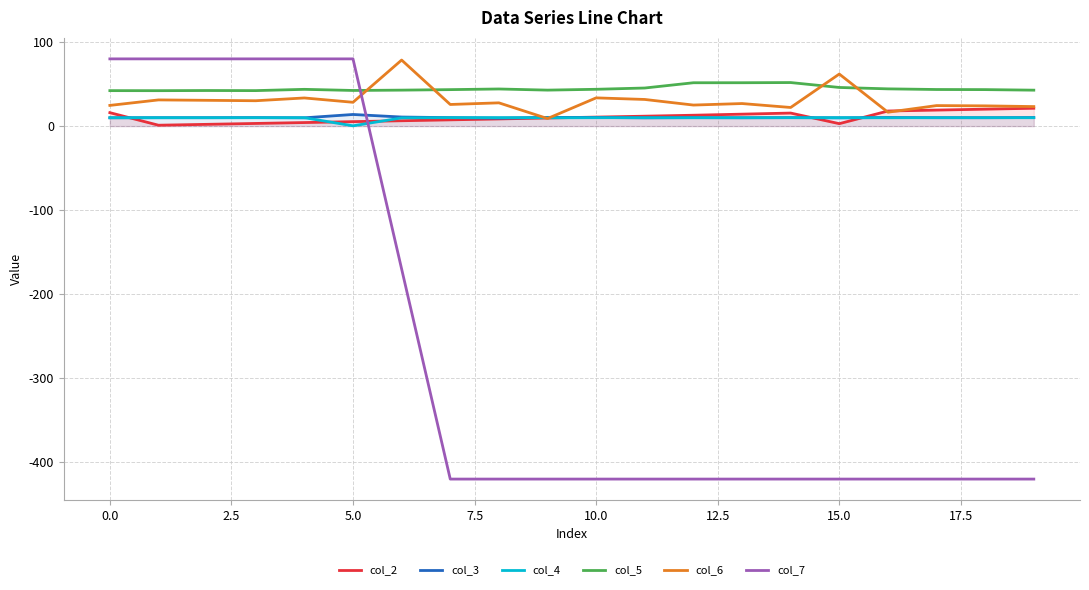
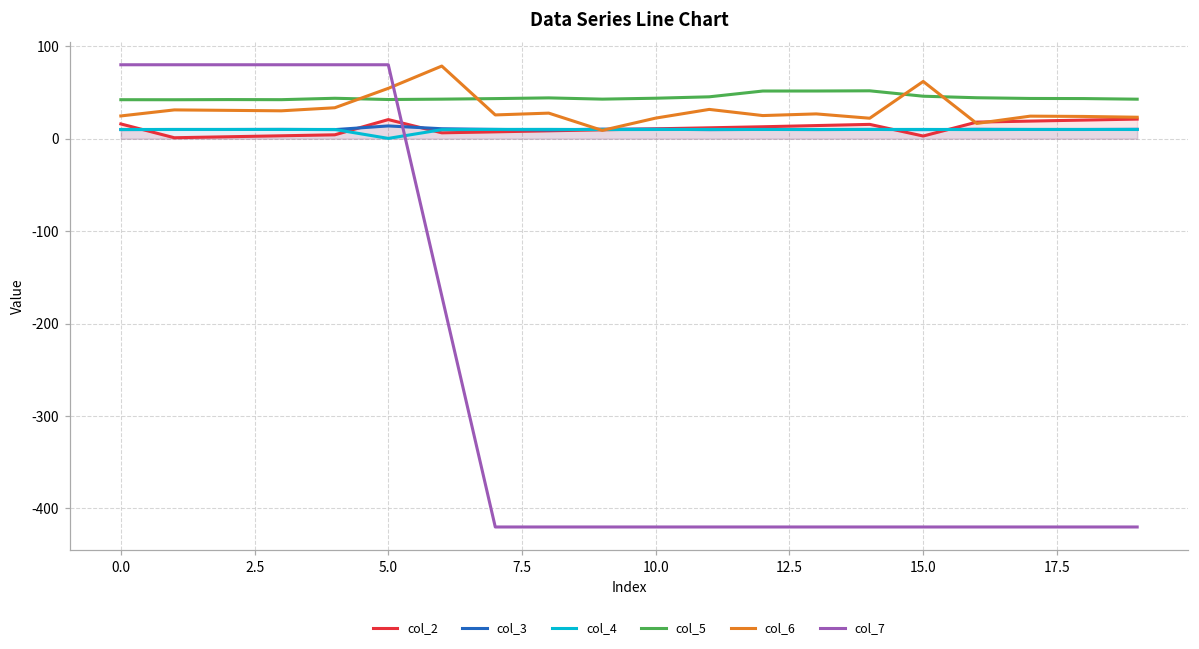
col_2, 5.0: 10 -> 20
col_6, 5.0: 30 -> 50
col_6, 10.0: 30 -> 20
